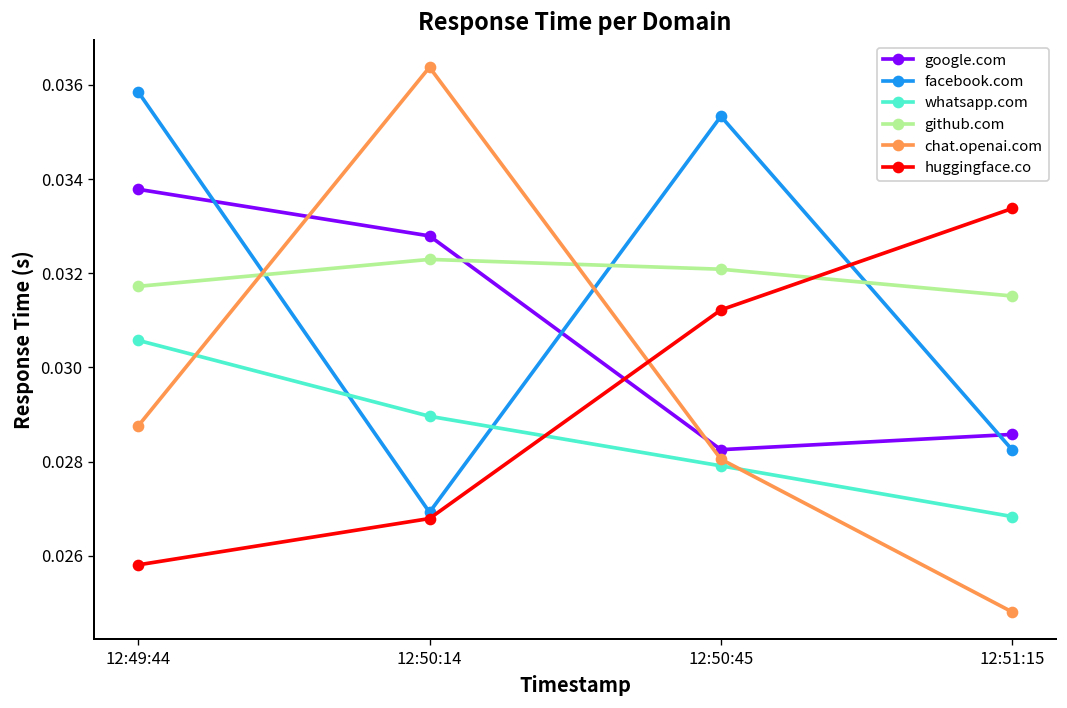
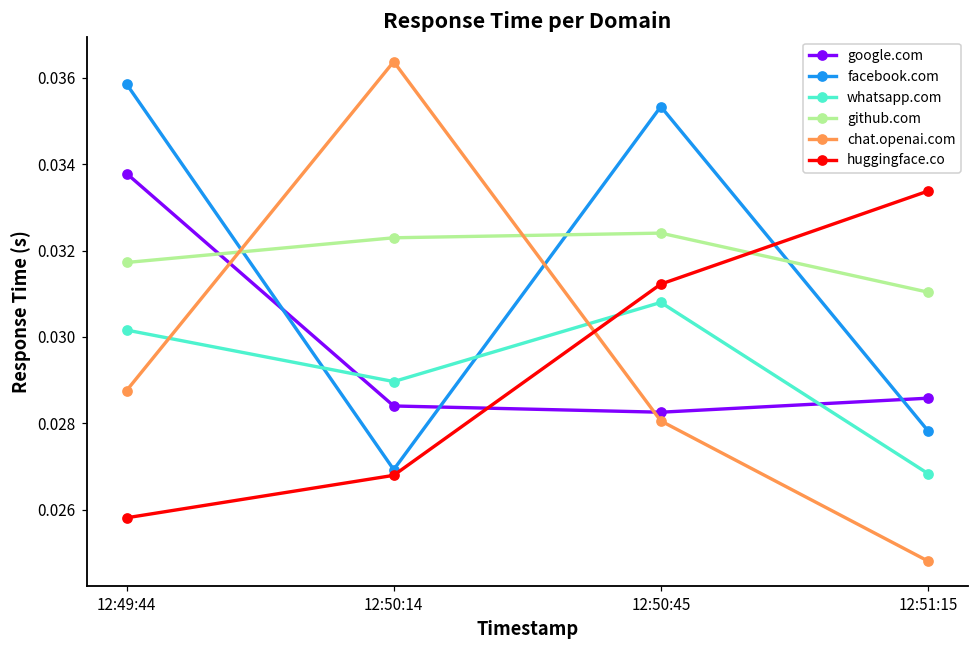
whatsapp.com, 12:49:44: 0.0306 -> 0.0302
google.com, 12:50:14: 0.0328 -> 0.0284
whatsapp.com, 12:50:45: 0.0279 -> 0.0308
github.com, 12:50:45: 0.0321 -> 0.0324
facebook.com, 12:51:15: 0.0282 -> 0.0278
github.com, 12:51:15: 0.0315 -> 0.0310
